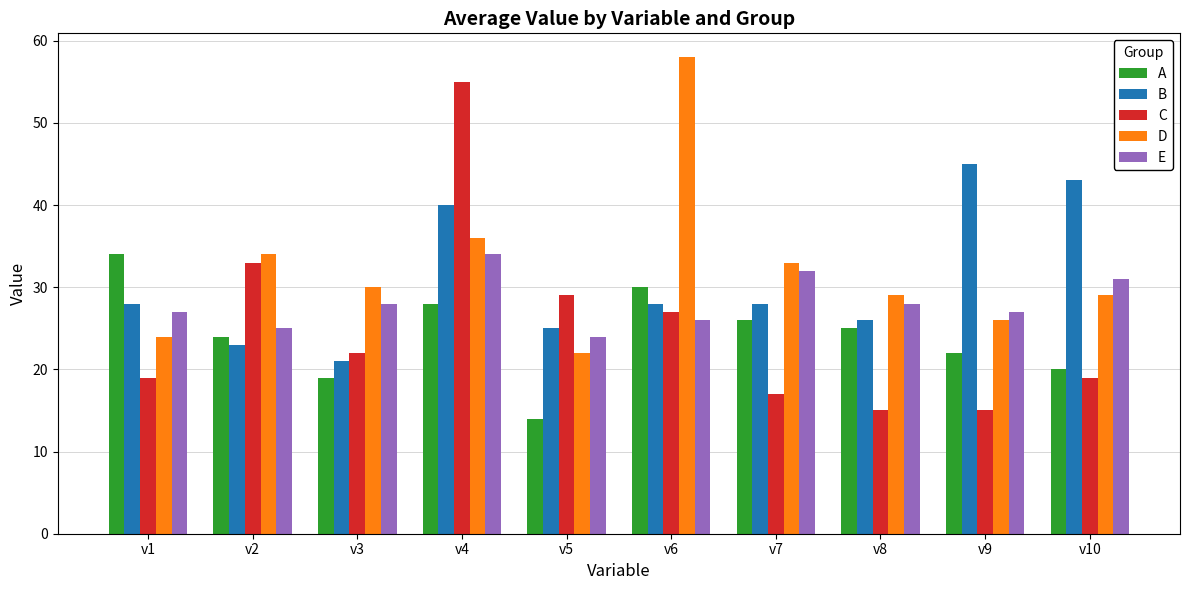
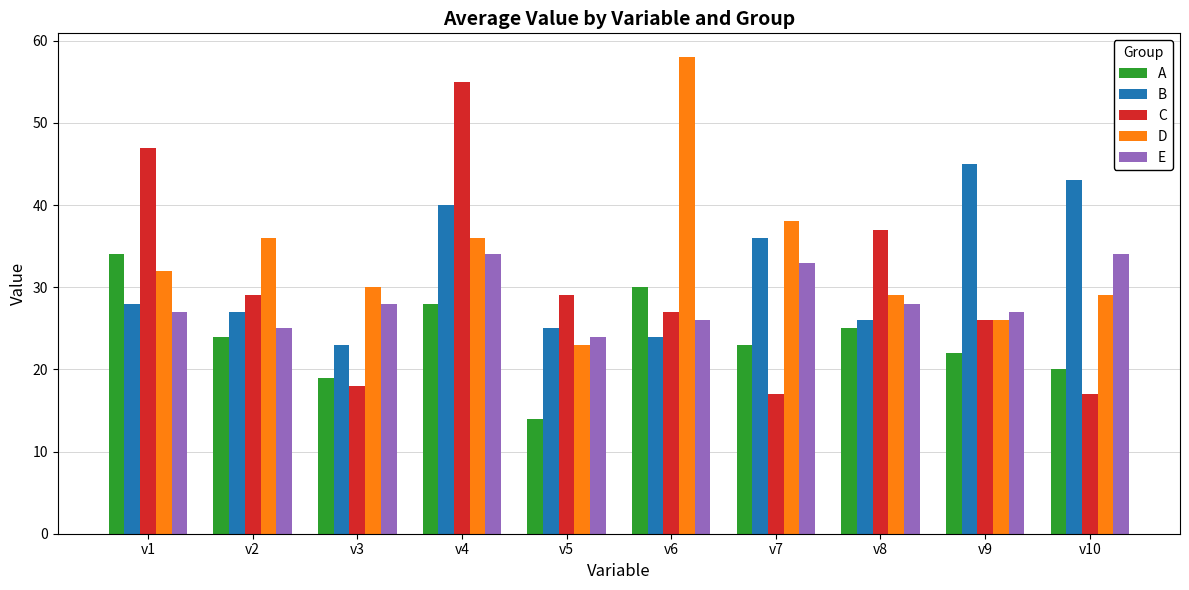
C, v1: 19 -> 47
D, v1: 24 -> 32
B, v2: 23 -> 27
C, v2: 33 -> 29
D, v2: 34 -> 36
B, v3: 21 -> 23
C, v3: 22 -> 18
D, v5: 22 -> 23
B, v6: 28 -> 24
A, v7: 26 -> 23
B, v7: 28 -> 36
D, v7: 33 -> 38
E, v7: 32 -> 33
C, v8: 15 -> 37
C, v9: 15 -> 26
C, v10: 19 -> 17
E, v10: 31 -> 34
